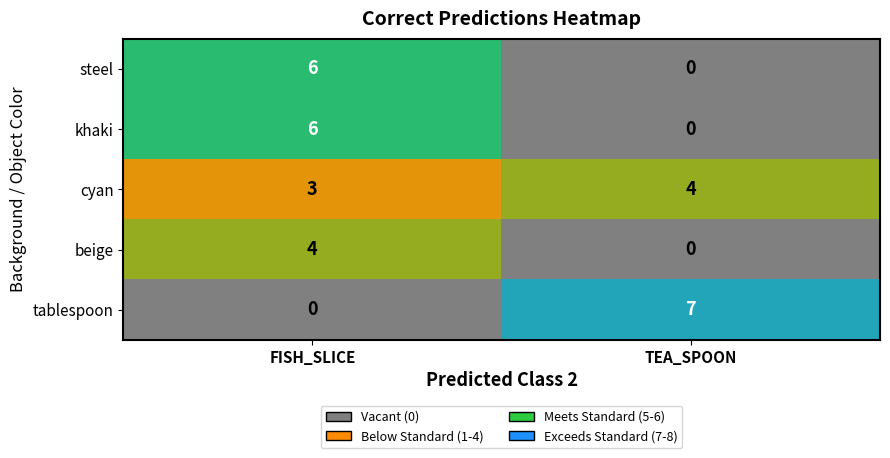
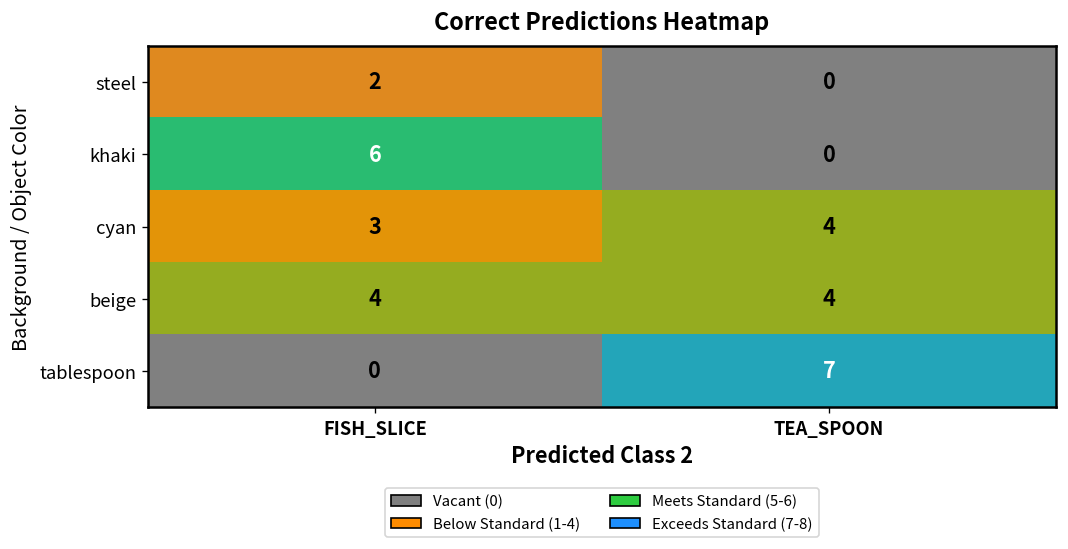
steel, FISH_SLICE: 6 -> 2
beige, TEA_SPOON: 0 -> 4
